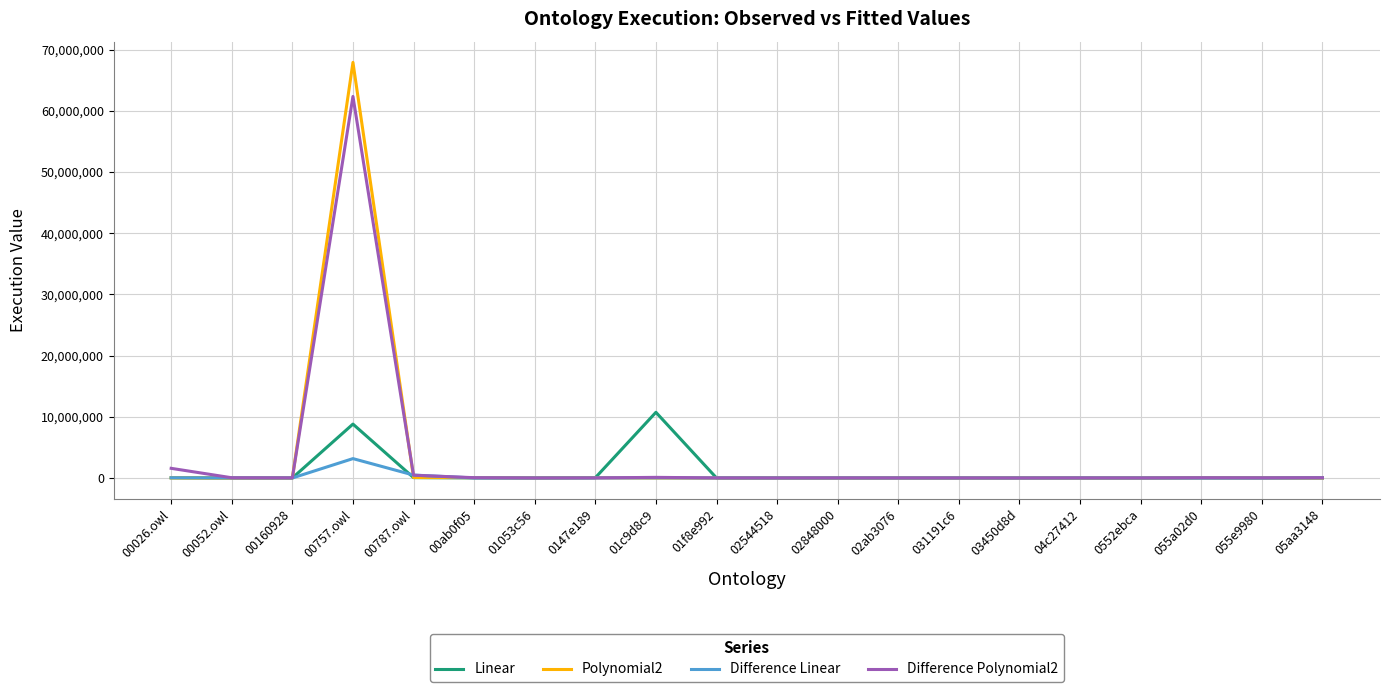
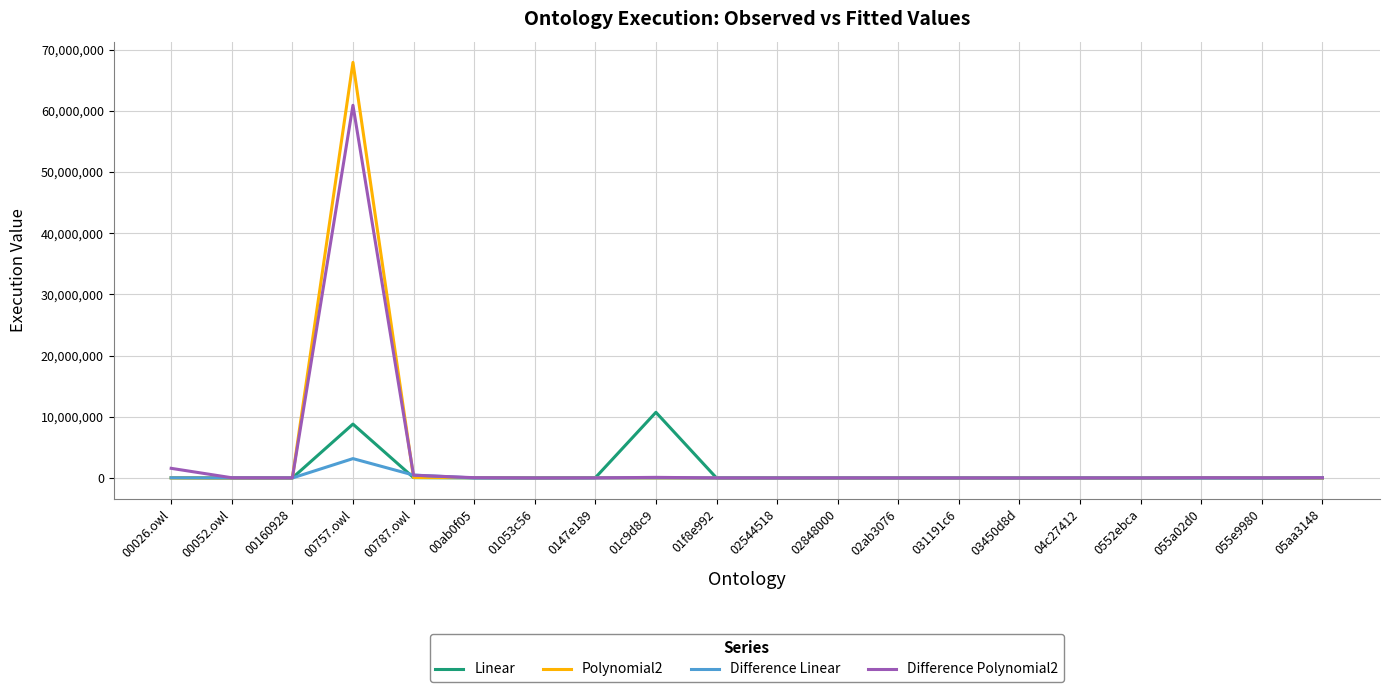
Difference Polynomial2, 00757.owl: 62,000,000 -> 61,000,000
